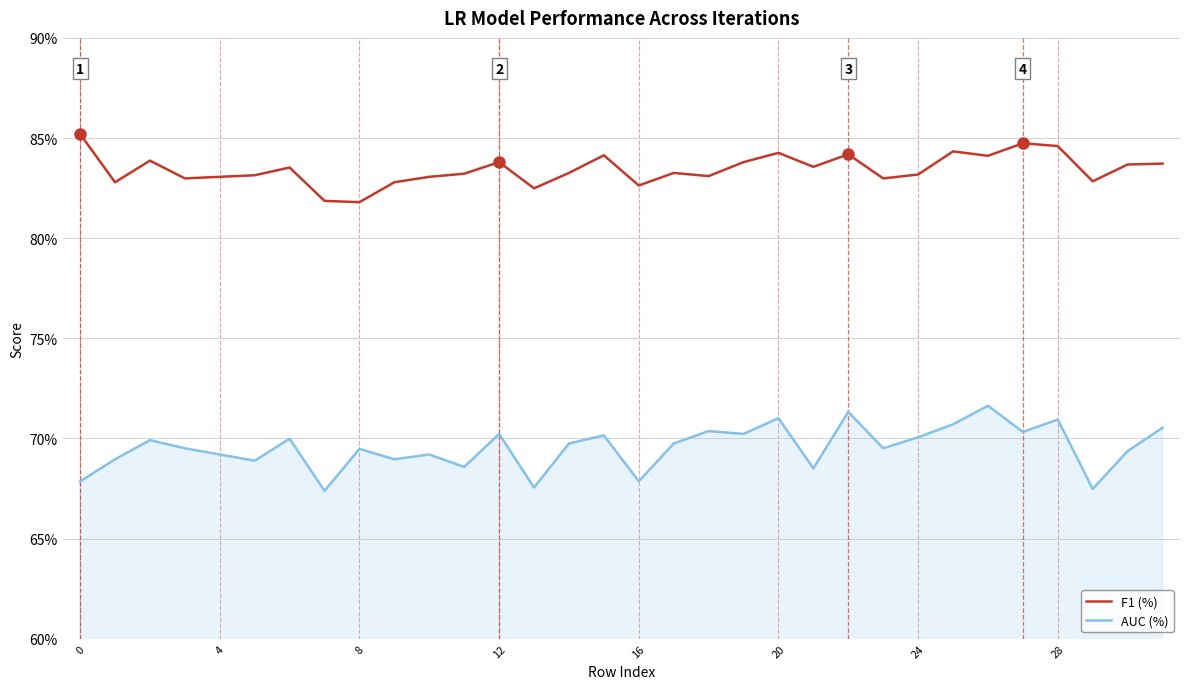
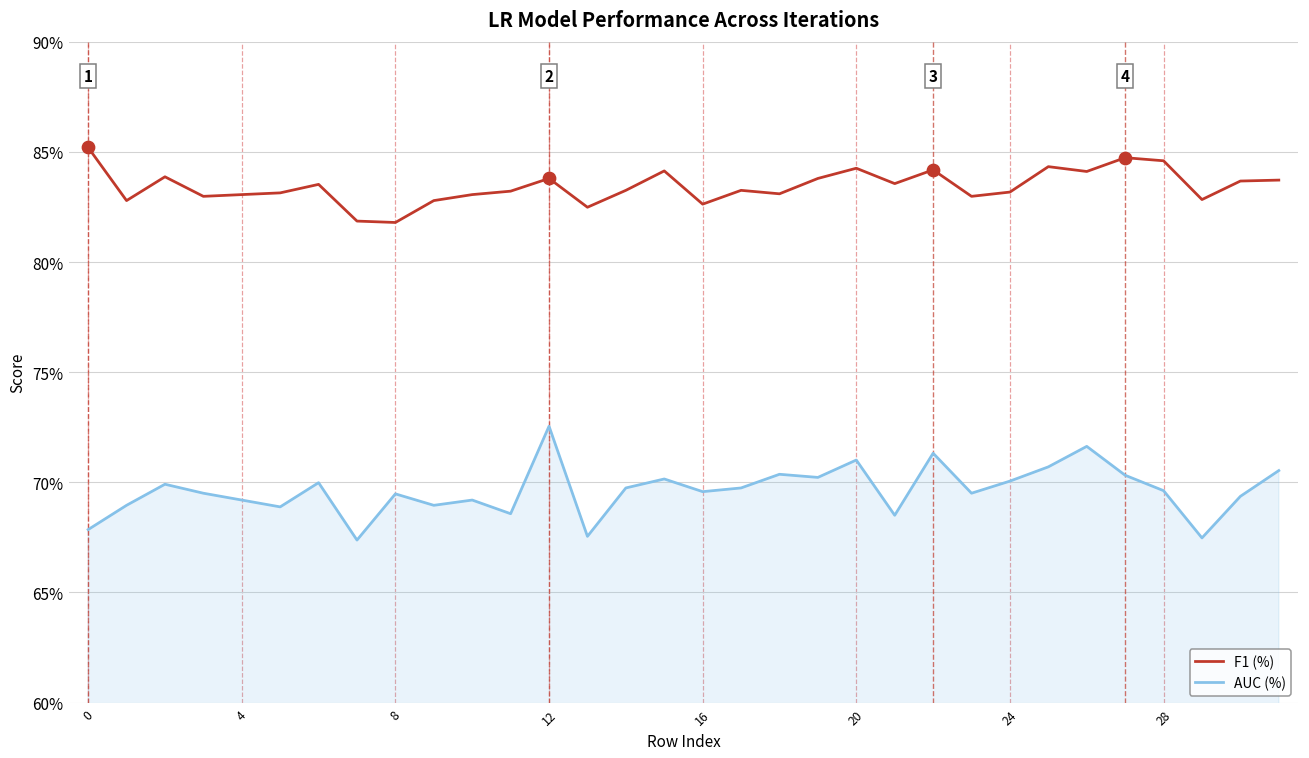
AUC (%), 12: 70.2% -> 72.5%
AUC (%), 16: 67.9% -> 69.6%
AUC (%), 28: 70.9% -> 69.6%
